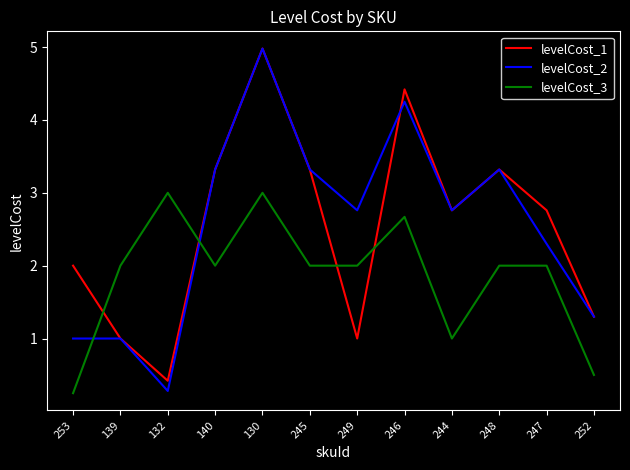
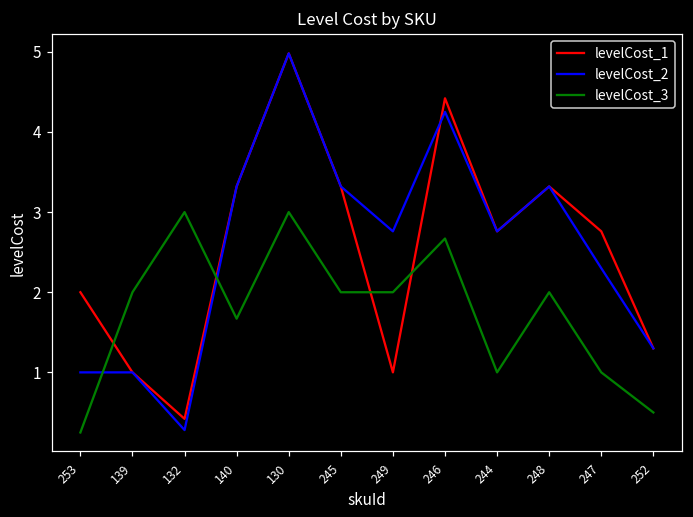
levelCost_3, 140: 2.0 -> 1.7
levelCost_3, 247: 2 -> 1
